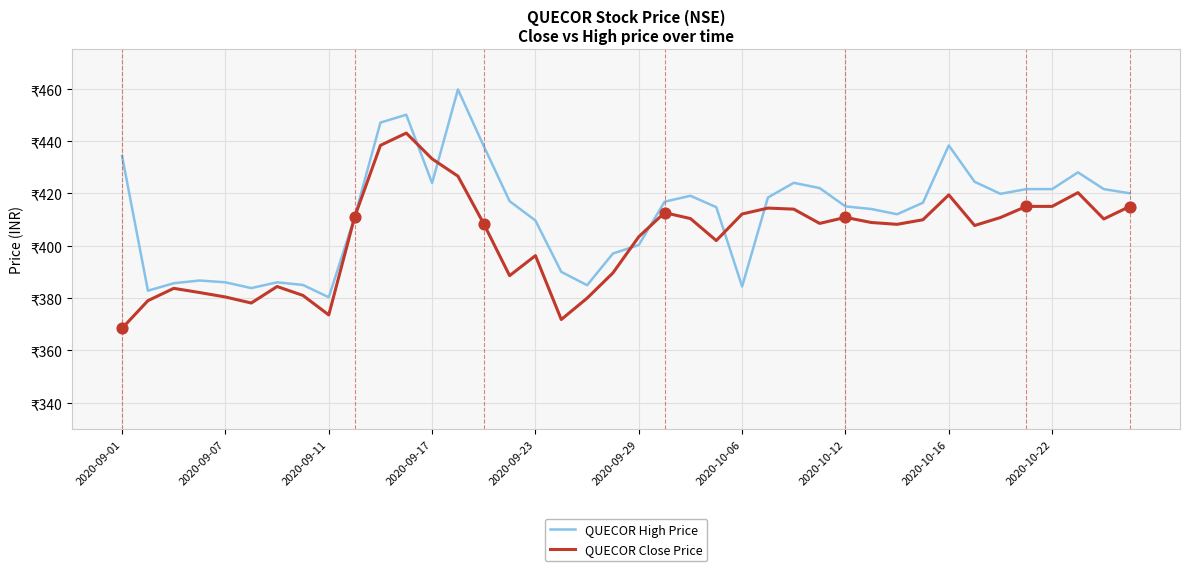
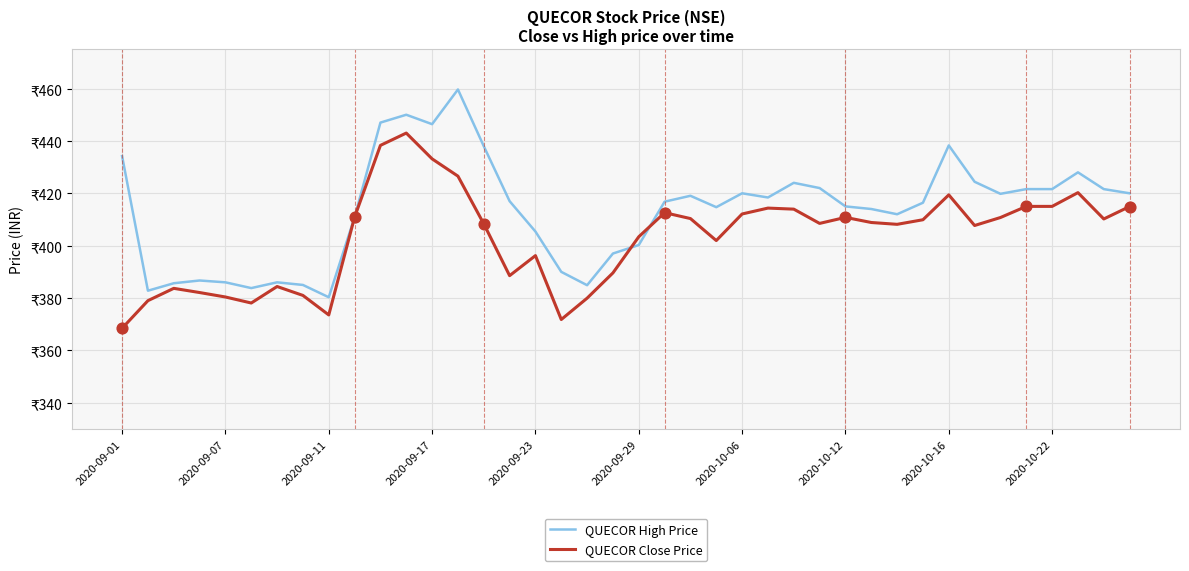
QUECOR High Price, 2020-09-17: ₹424 -> ₹446
QUECOR High Price, 2020-09-23: ₹410 -> ₹405
QUECOR High Price, 2020-10-06: ₹384 -> ₹420
